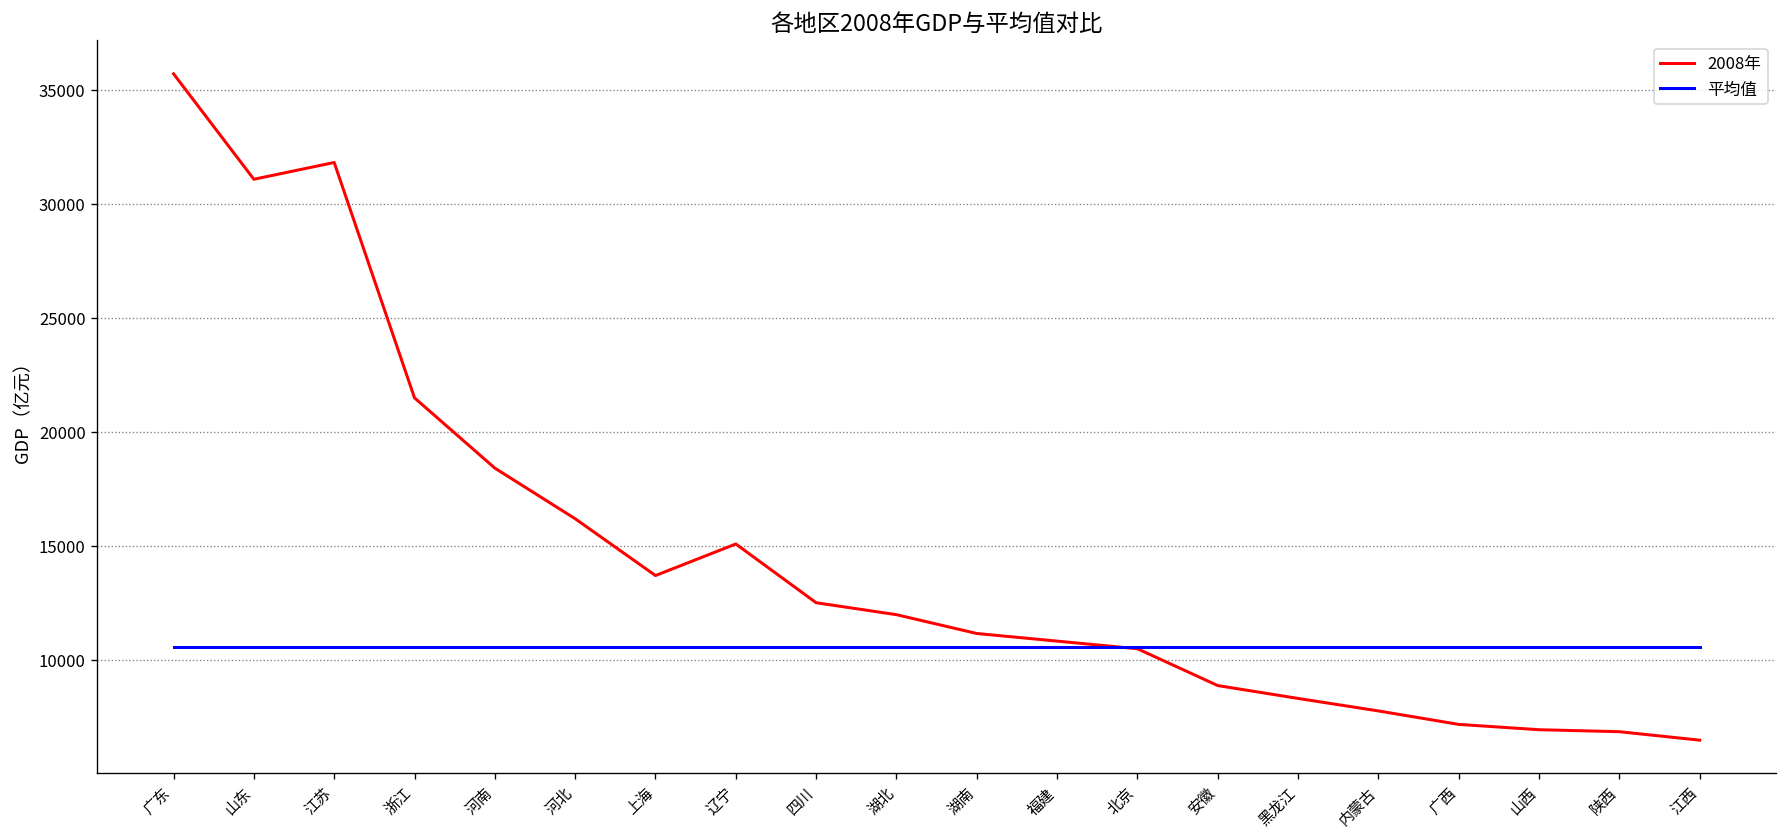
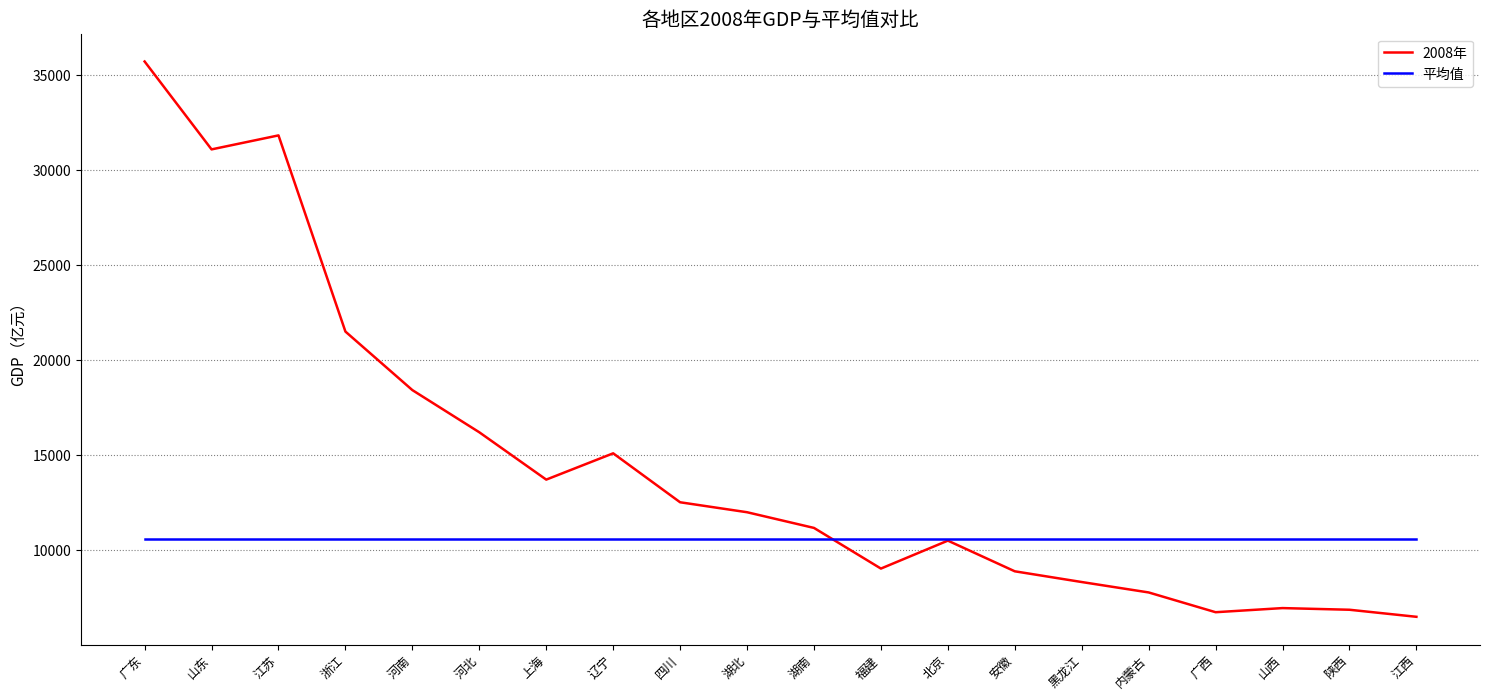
2008年, 福建: 10800 -> 9000
2008年, 广西: 7200 -> 6700
